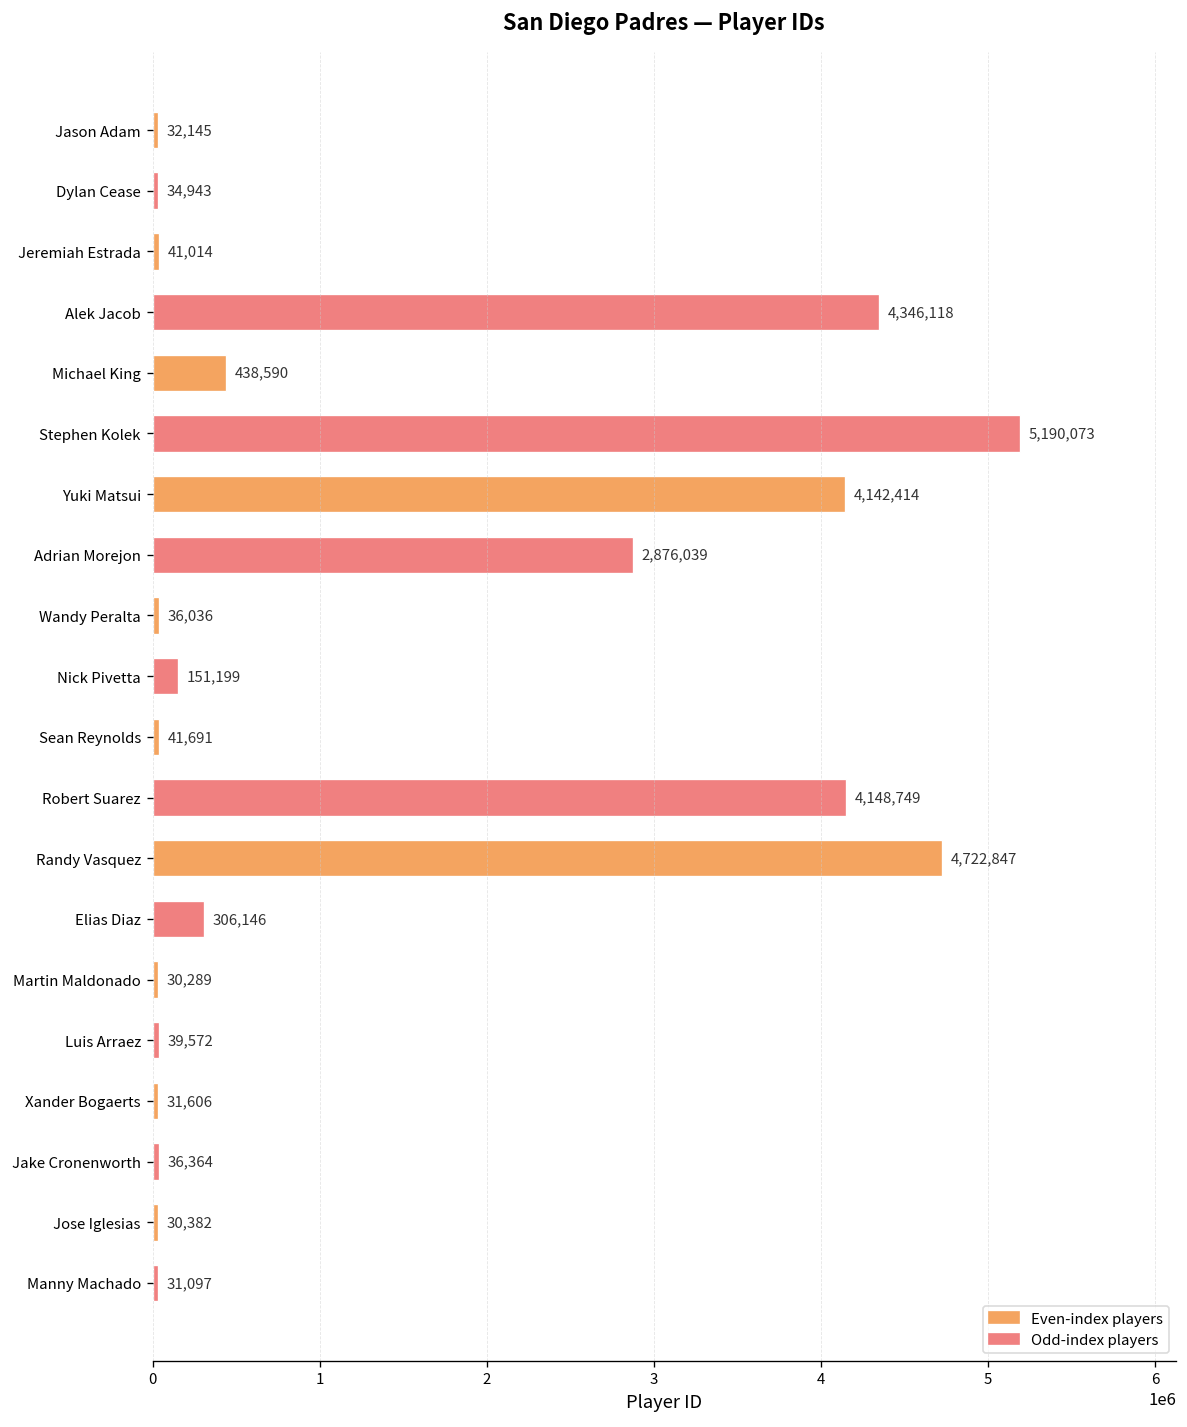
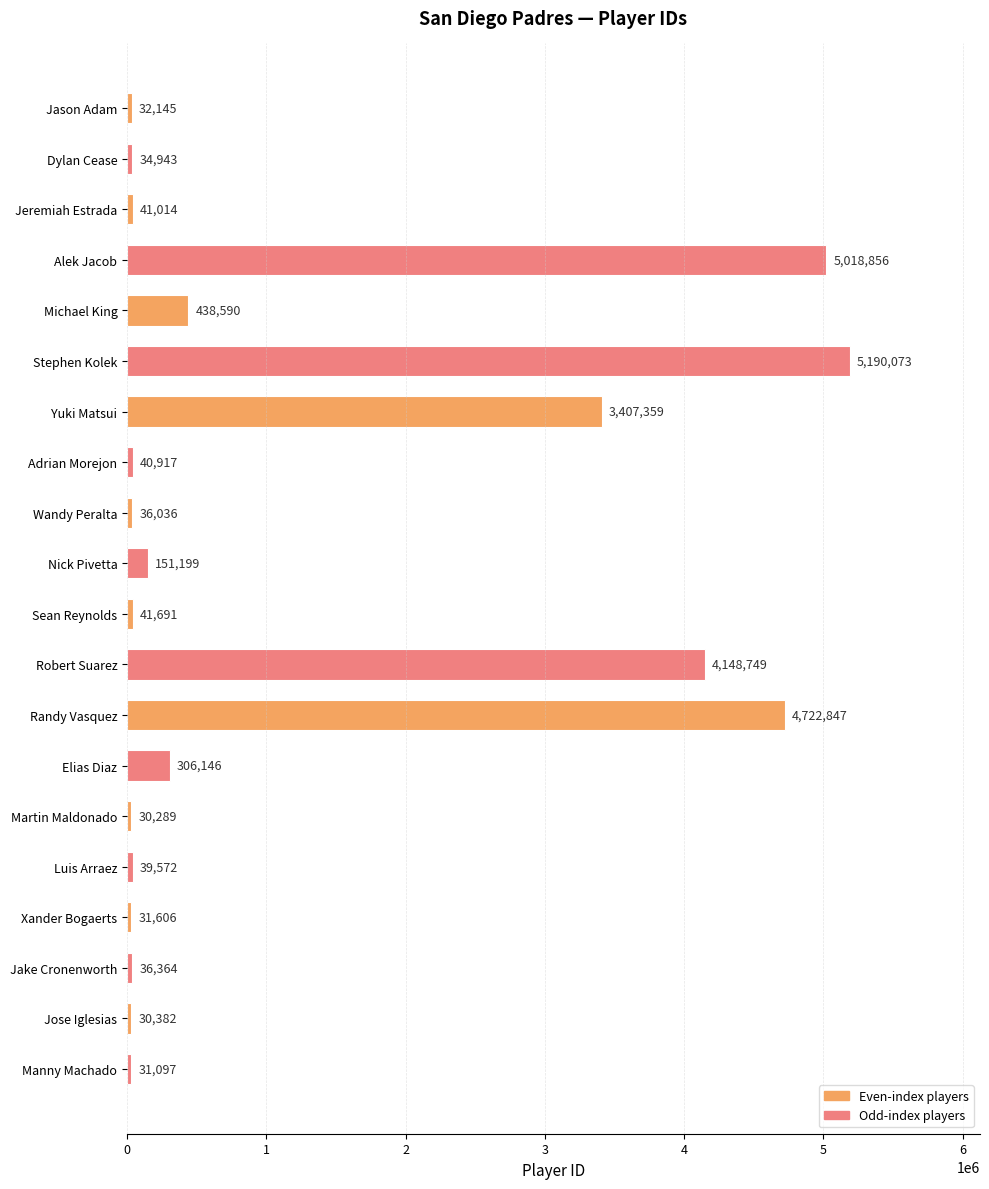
Alek Jacob: 4,346,118 -> 5,018,856
Yuki Matsui: 4,142,414 -> 3,407,359
Adrian Morejon: 2,876,039 -> 40,917
